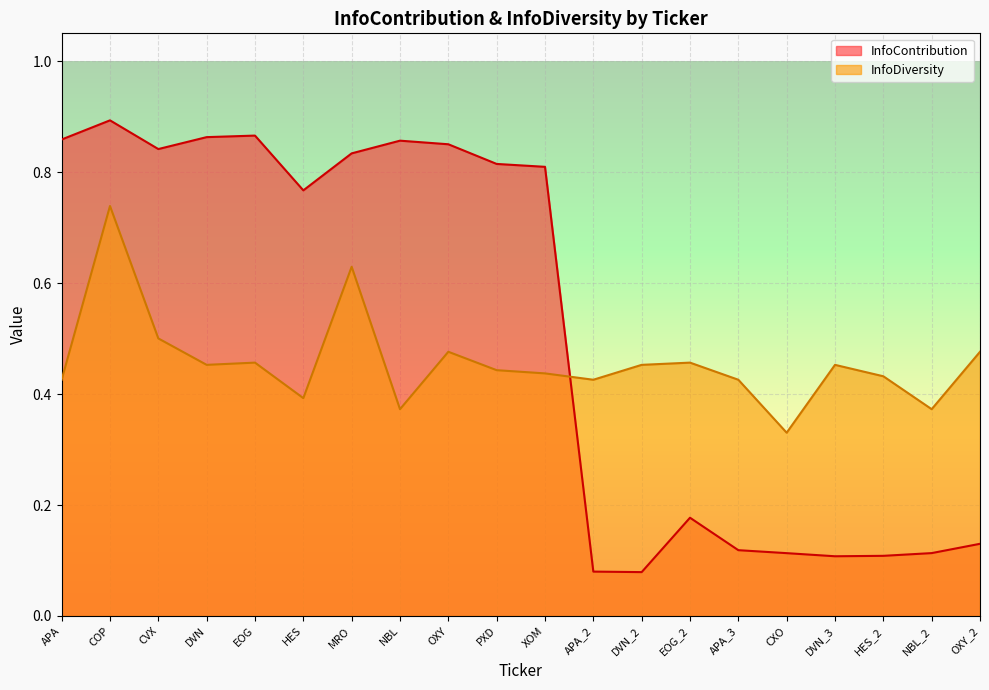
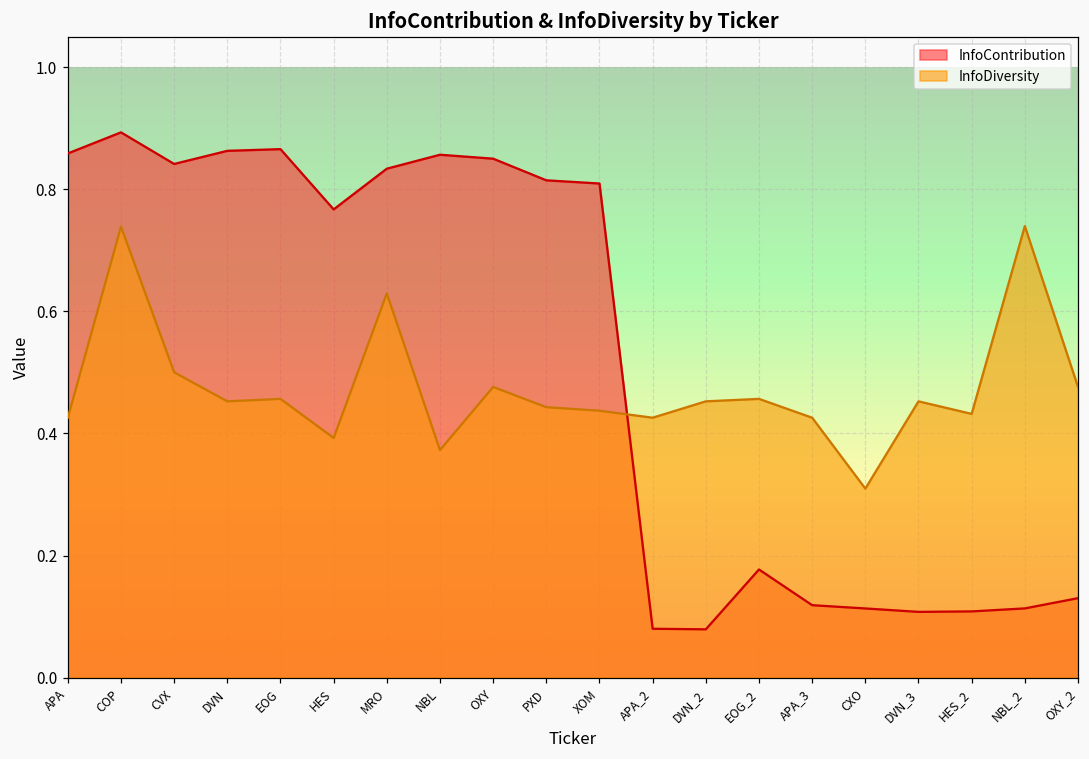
InfoDiversity, CXO: 0.33 -> 0.31
InfoDiversity, NBL_2: 0.37 -> 0.74
